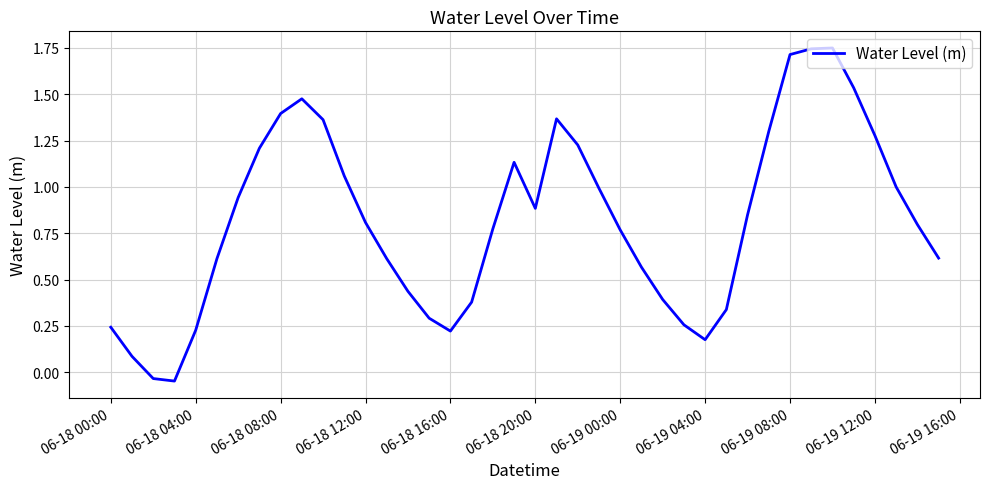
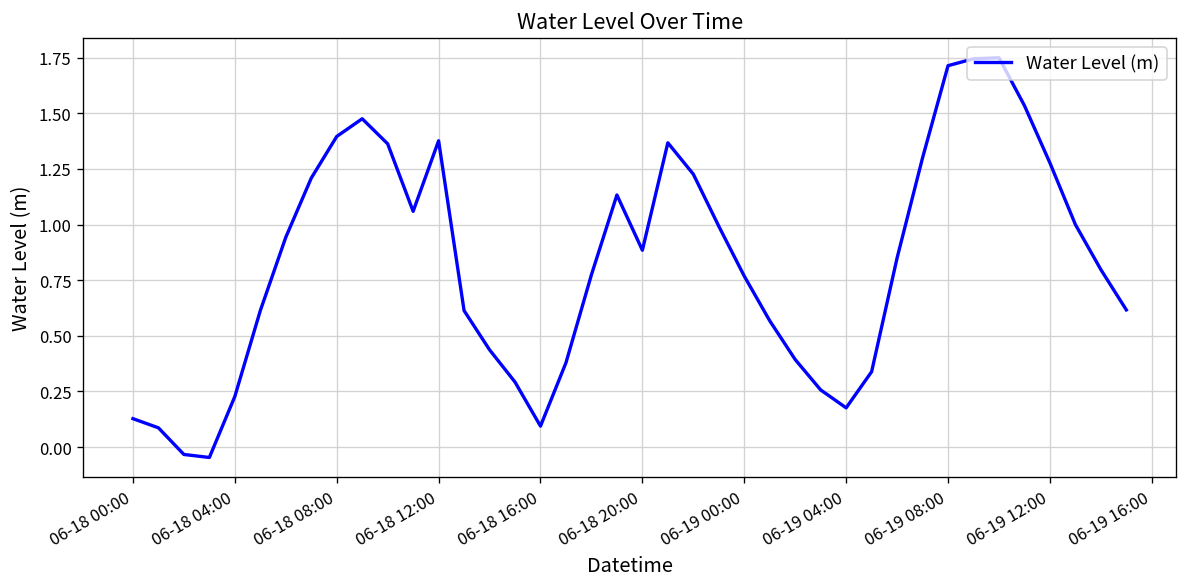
06-18 00:00: 0.24 -> 0.13
06-18 12:00: 0.81 -> 1.38
06-18 16:00: 0.22 -> 0.09
